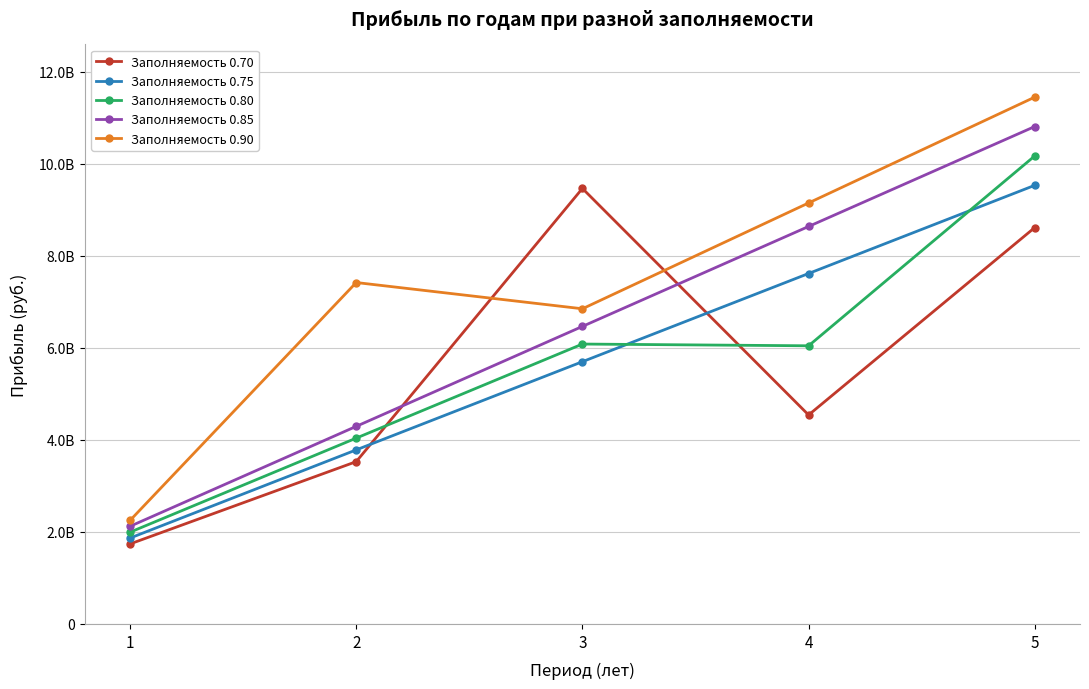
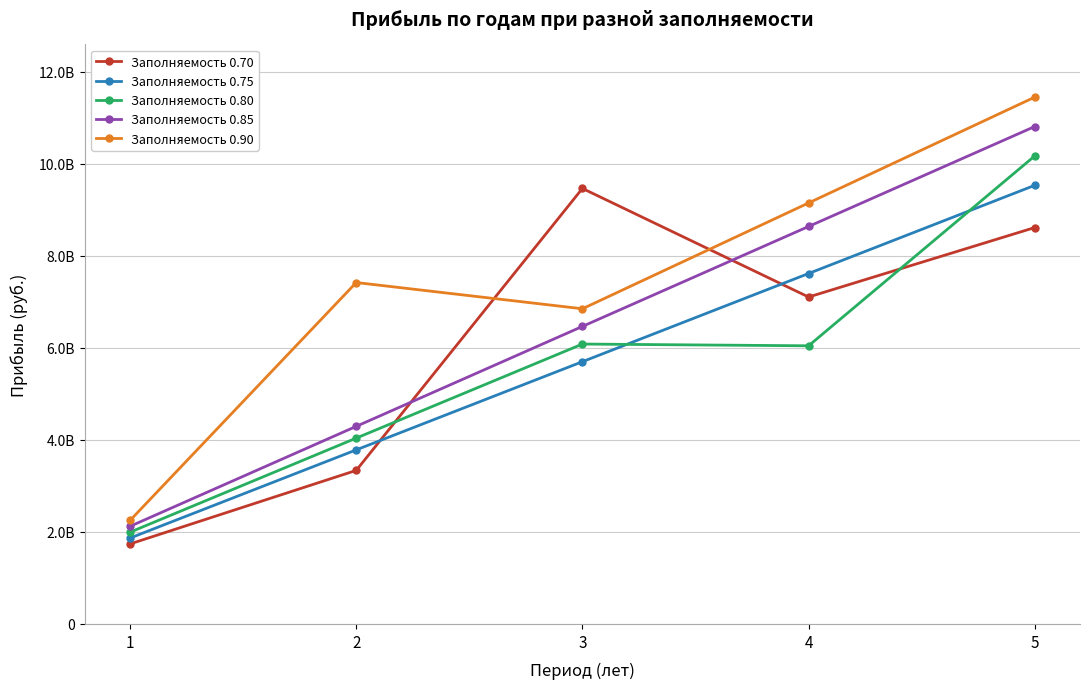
Заполняемость 0.70, 2: 3500000000 -> 3300000000
Заполняемость 0.70, 4: 4500000000 -> 7100000000
